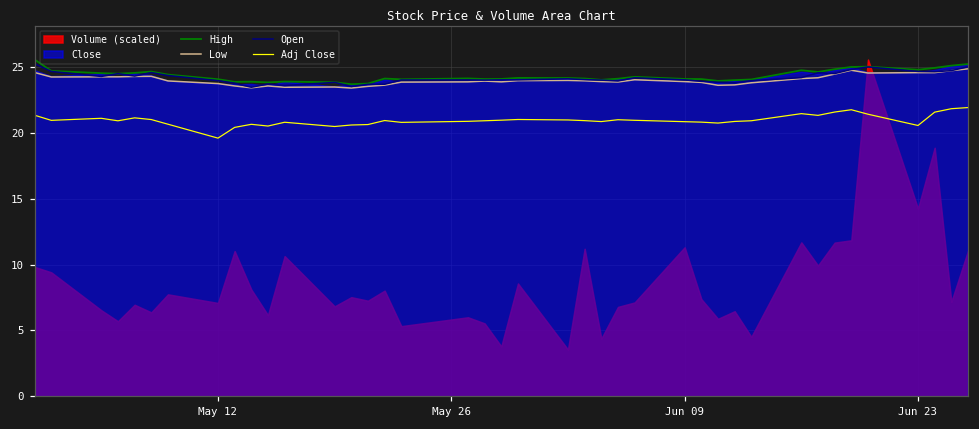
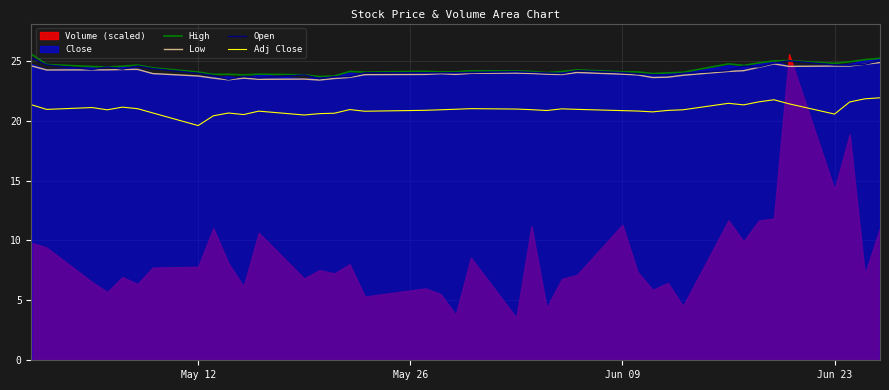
Volume (scaled), May 12: 7.1 -> 7.8
